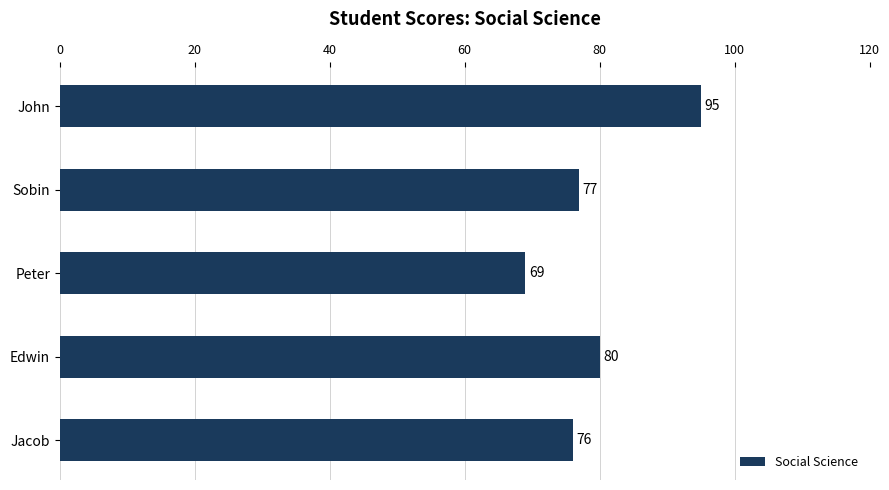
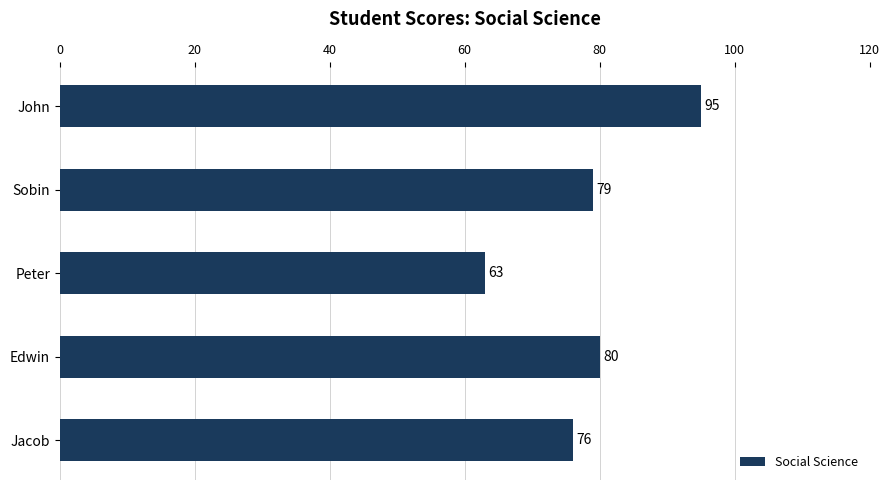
Sobin: 77 -> 79
Peter: 69 -> 63
